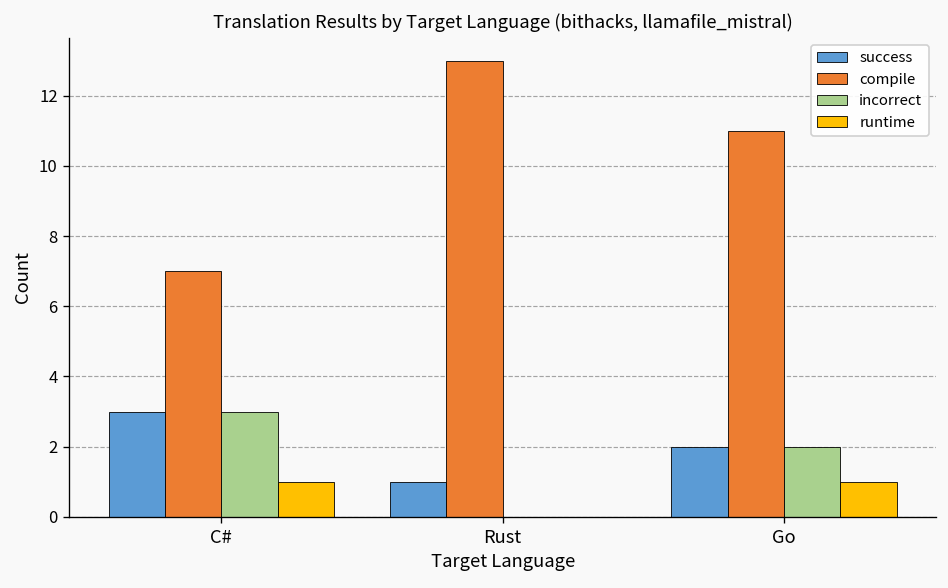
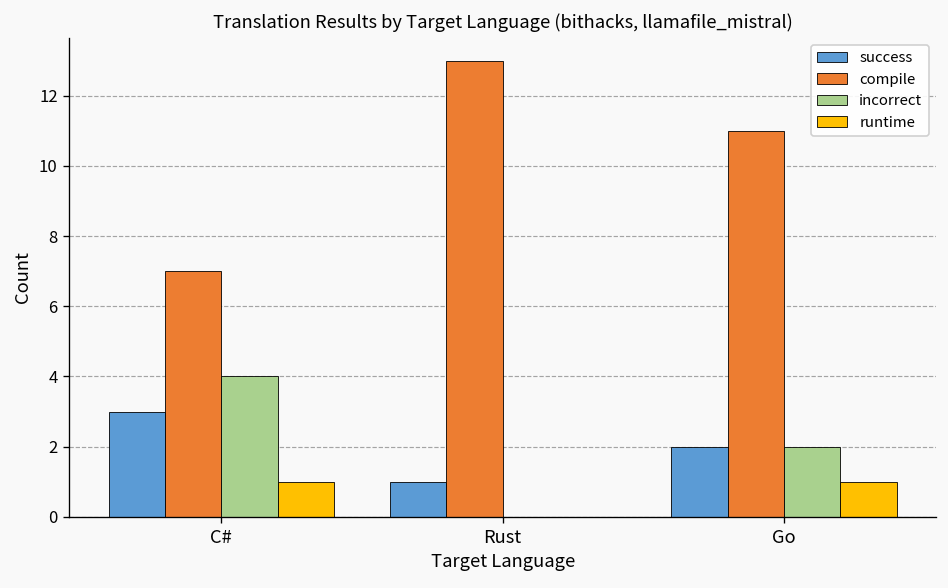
incorrect, C#: 3 -> 4
